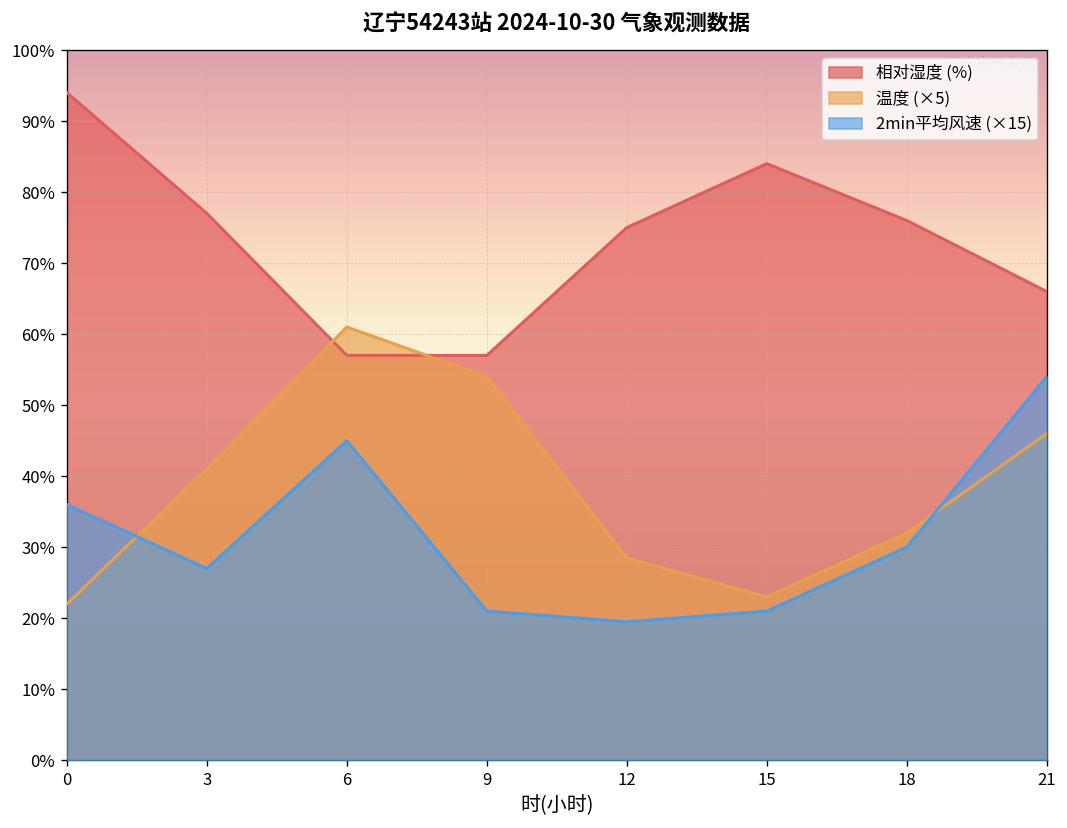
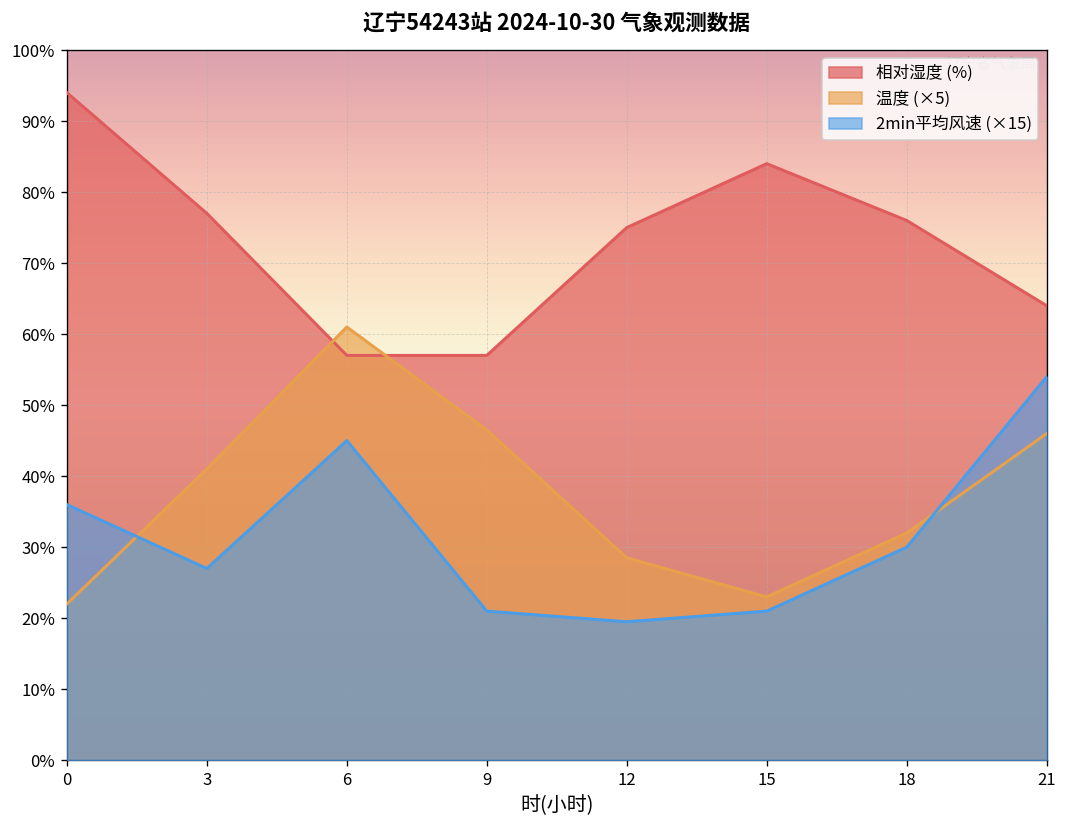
温度 (×5), 9: 54% -> 47%
相对湿度 (%), 21: 66% -> 64%
